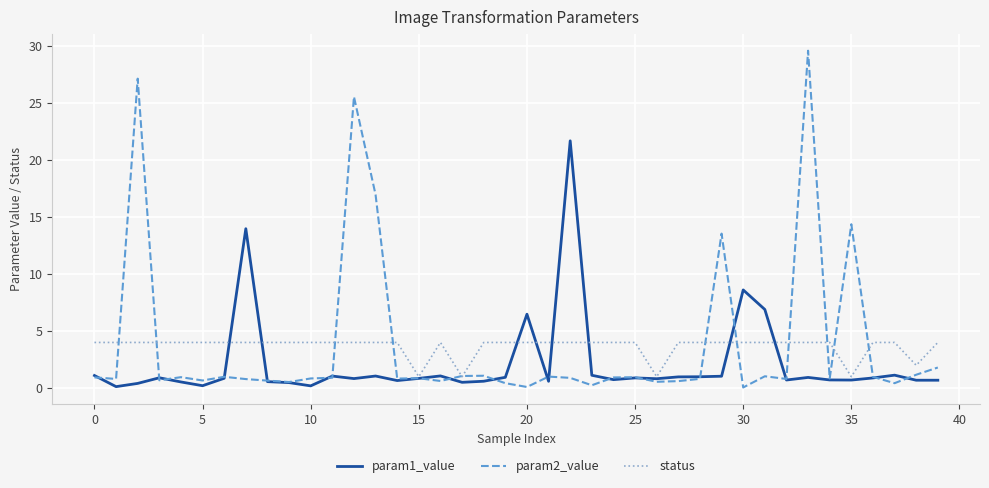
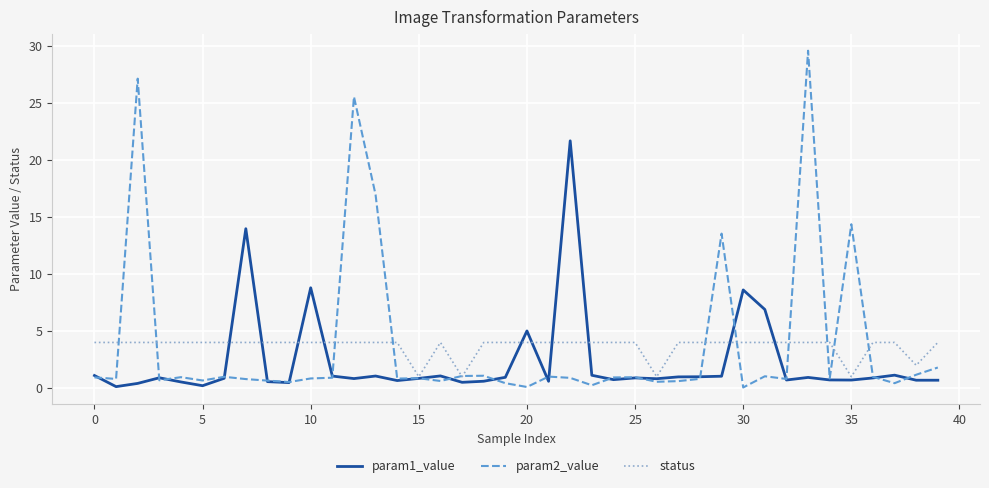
param1_value, 10: 0.2 -> 8.8
param1_value, 20: 6.5 -> 5.0
